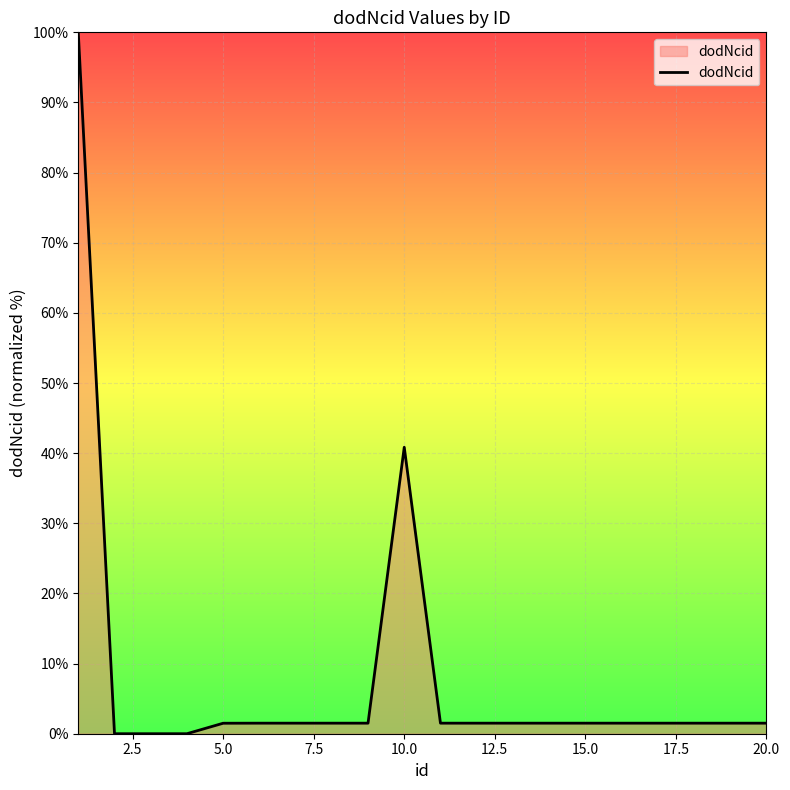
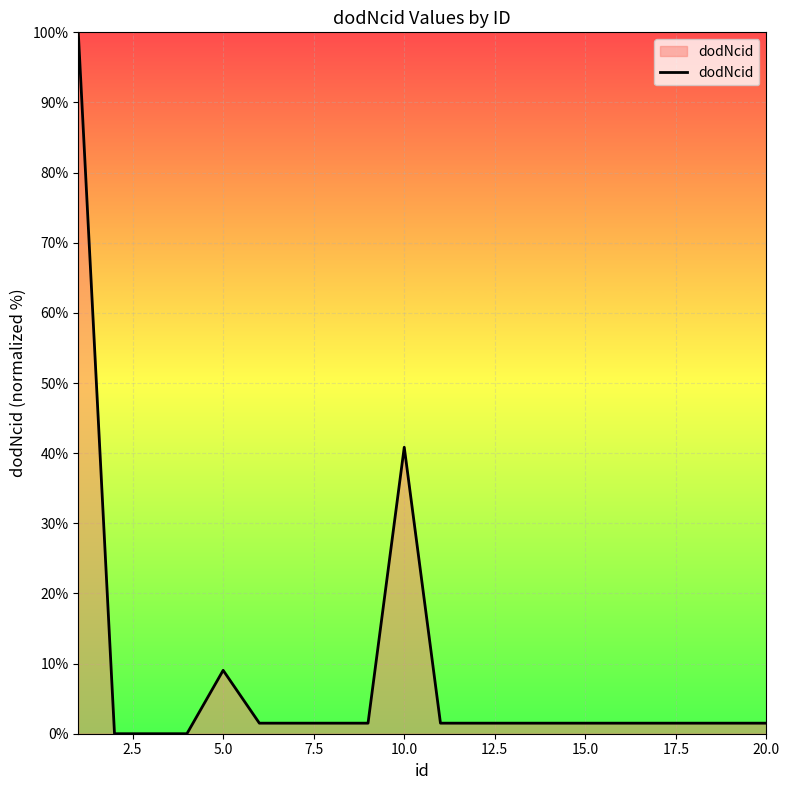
5.0: 1% -> 9%
